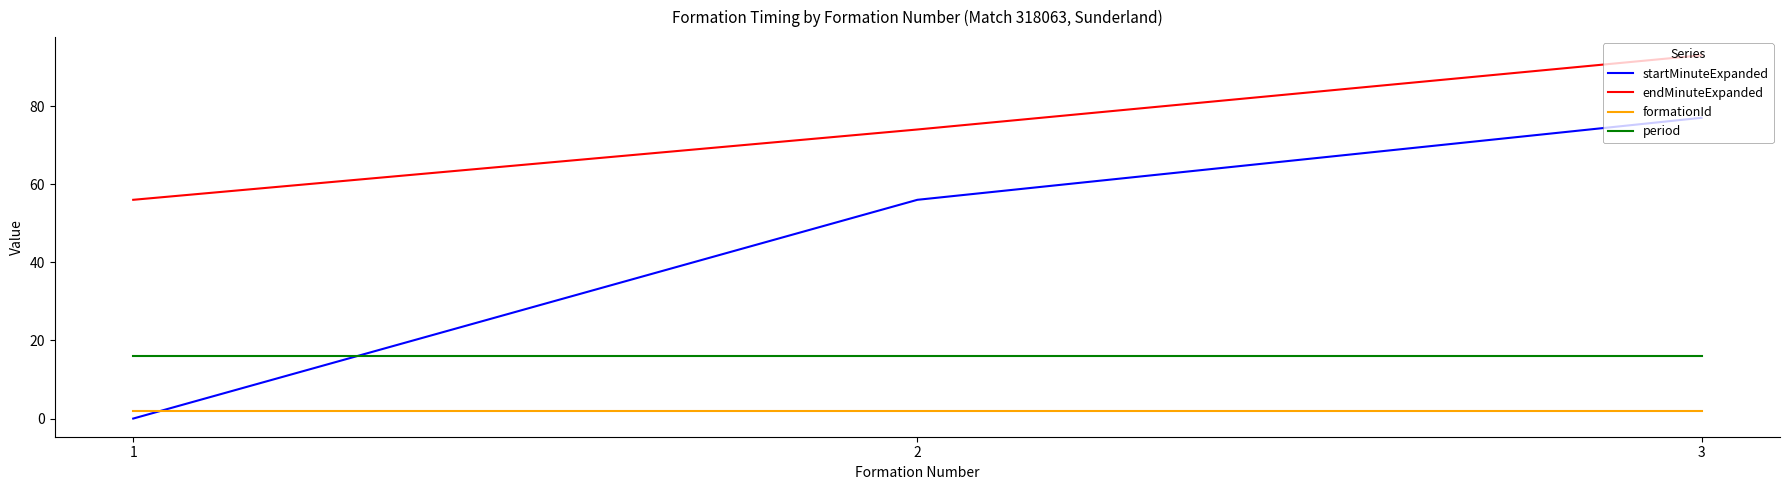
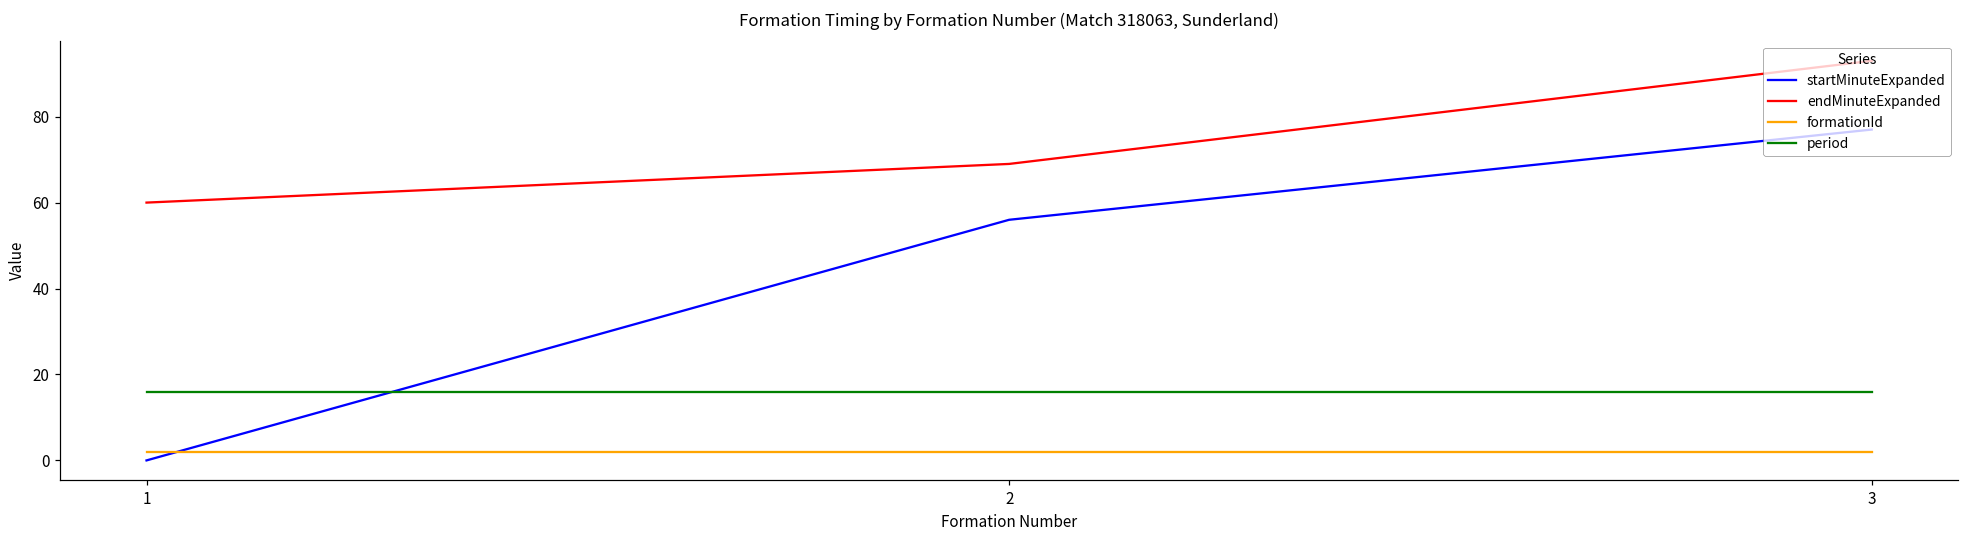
endMinuteExpanded, 1: 56 -> 60
endMinuteExpanded, 2: 74 -> 69
